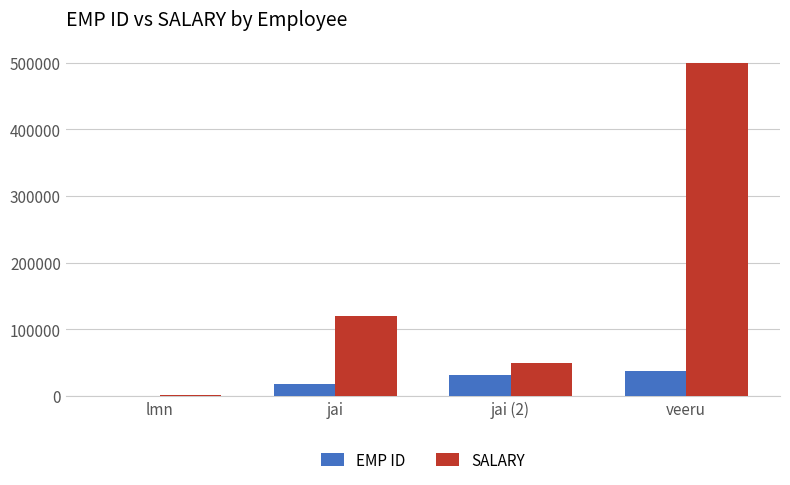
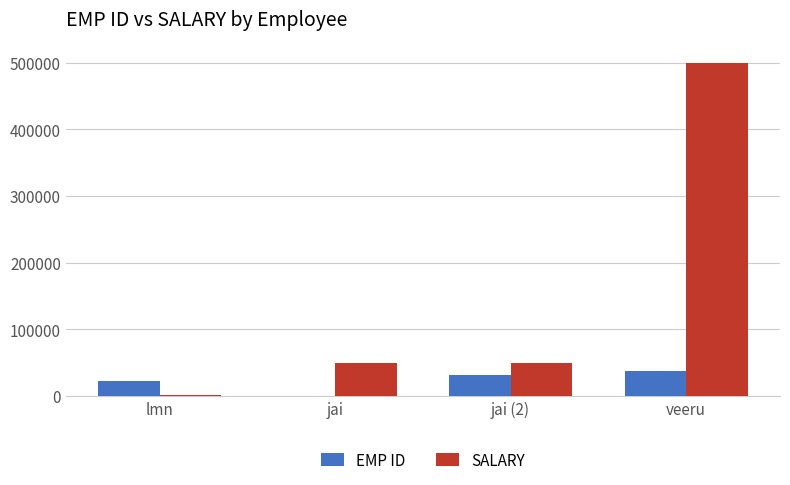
EMP ID, lmn: 0 -> 20000
EMP ID, jai: 20000 -> 0
SALARY, jai: 120000 -> 50000
